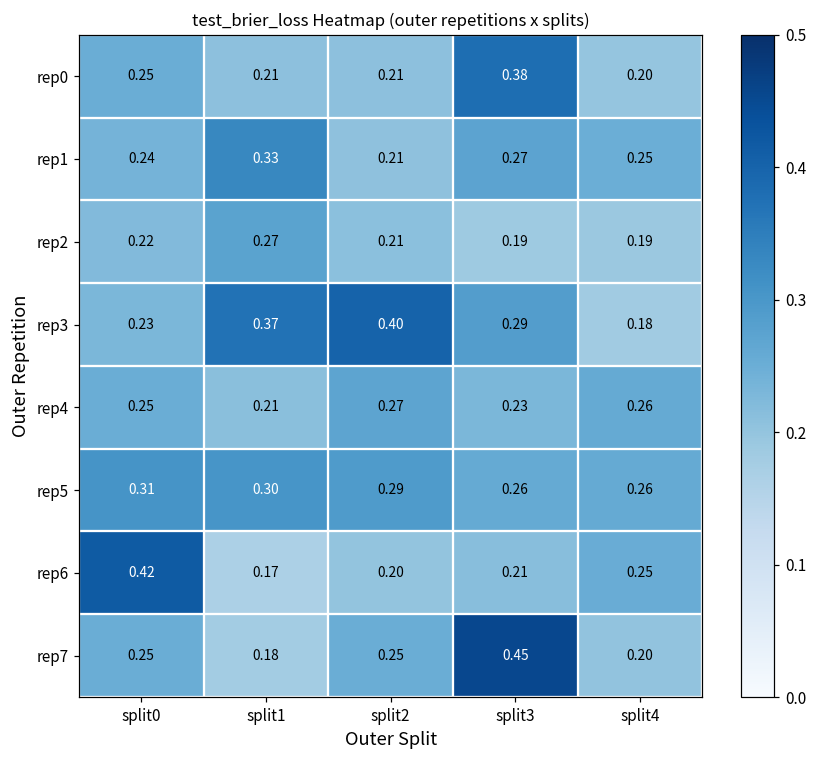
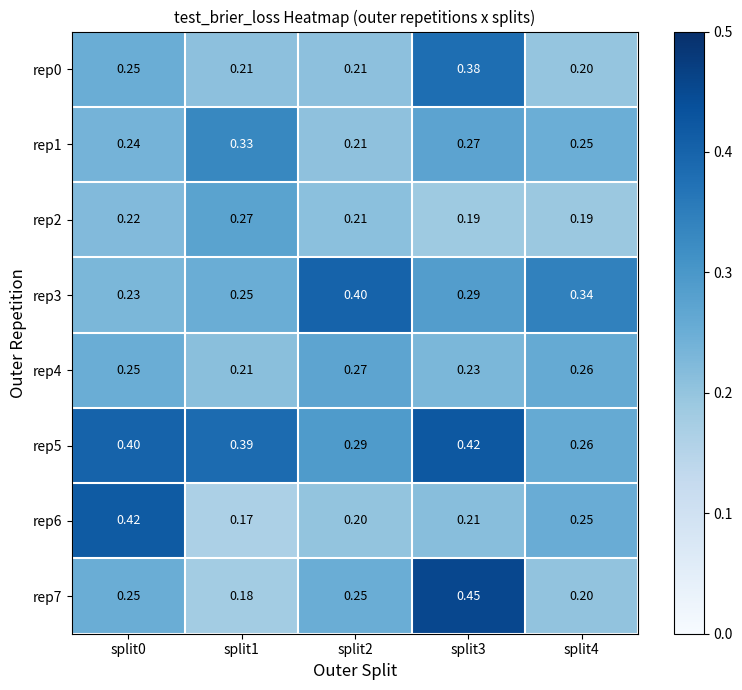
rep3, split1: 0.37 -> 0.25
rep3, split4: 0.18 -> 0.34
rep5, split0: 0.31 -> 0.40
rep5, split1: 0.30 -> 0.39
rep5, split3: 0.26 -> 0.42
